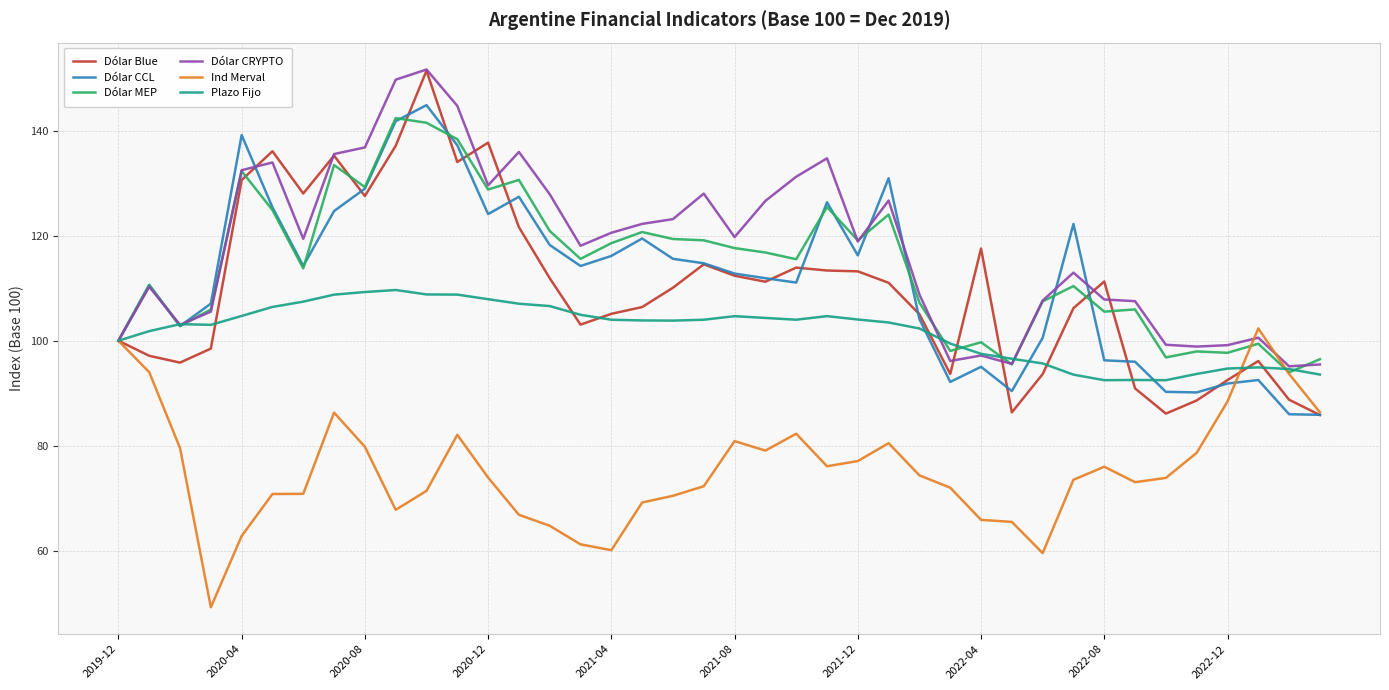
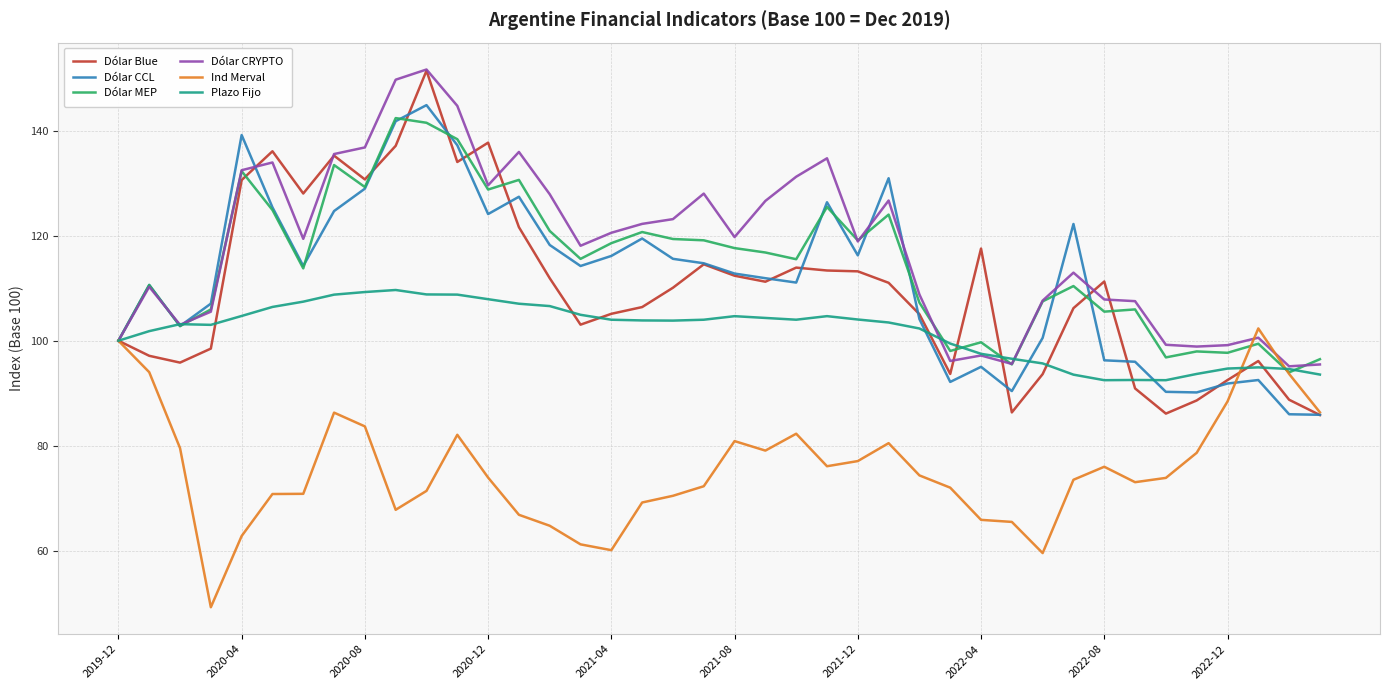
Dólar Blue, 2020-08: 128 -> 131
Ind Merval, 2020-08: 80 -> 84
